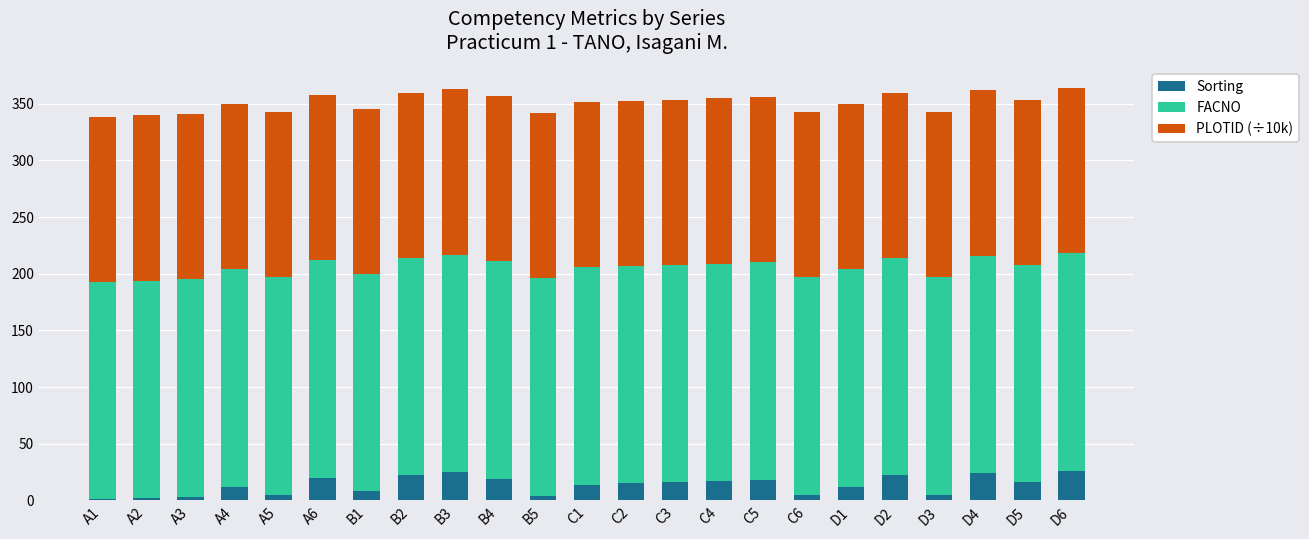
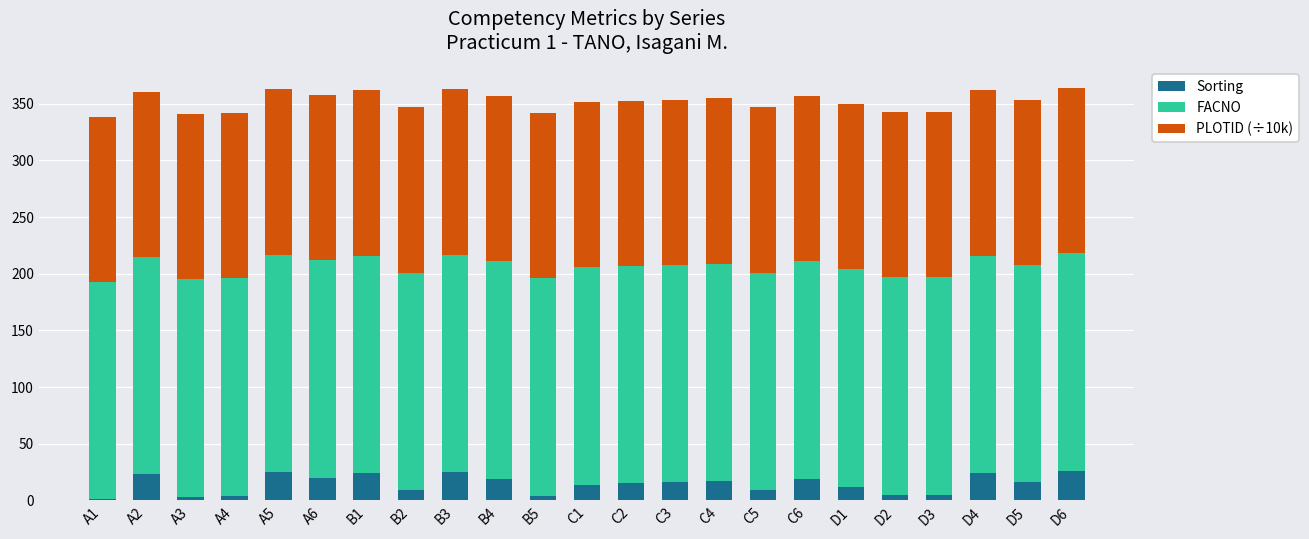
Sorting, A2: 2 -> 23
Sorting, A4: 12 -> 4
Sorting, A5: 5 -> 25
Sorting, B1: 8 -> 24
Sorting, B2: 22 -> 9
Sorting, C5: 18 -> 9
Sorting, C6: 5 -> 19
Sorting, D2: 22 -> 5
